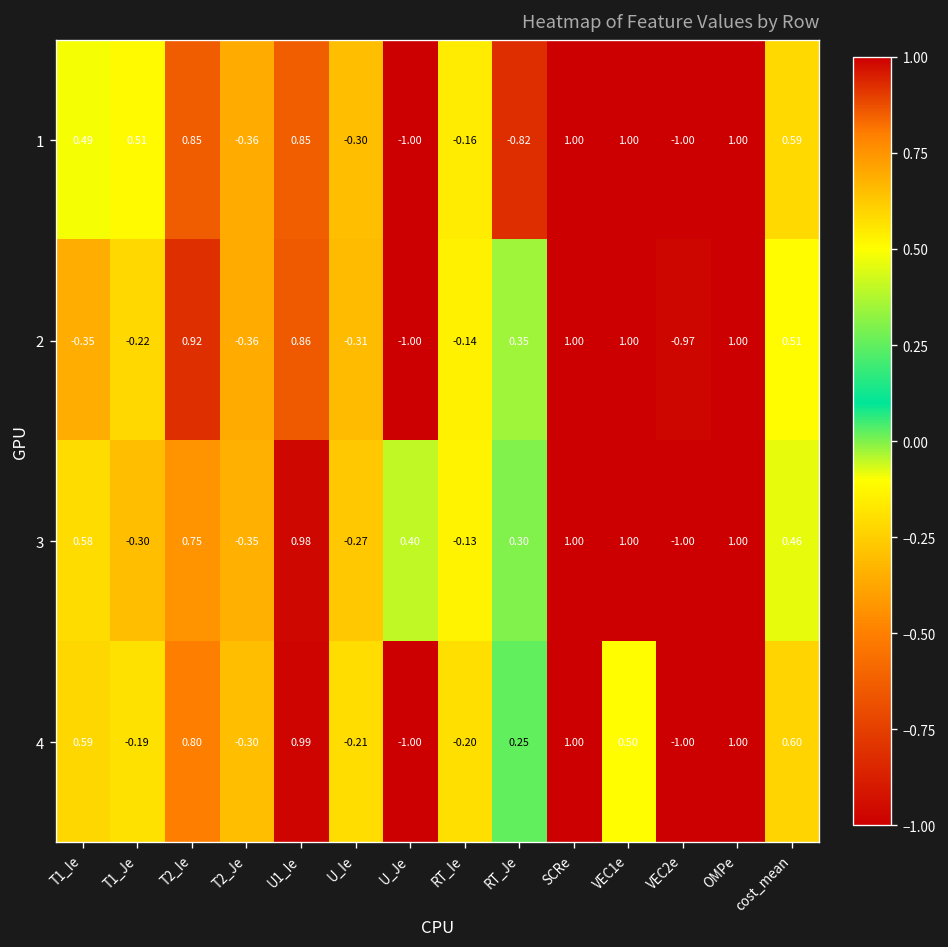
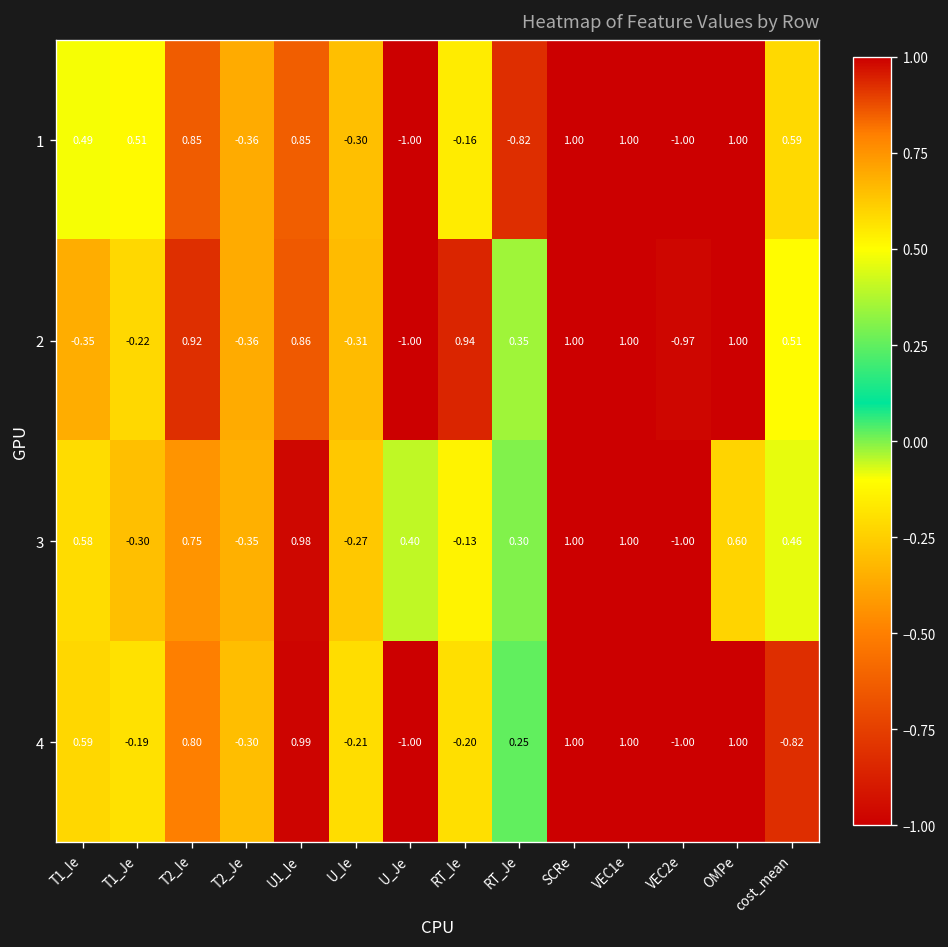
2, RT_Ie: -0.14 -> 0.94
3, OMPe: 1.00 -> 0.60
4, VEC1e: 0.50 -> 1.00
4, cost_mean: 0.60 -> -0.82
